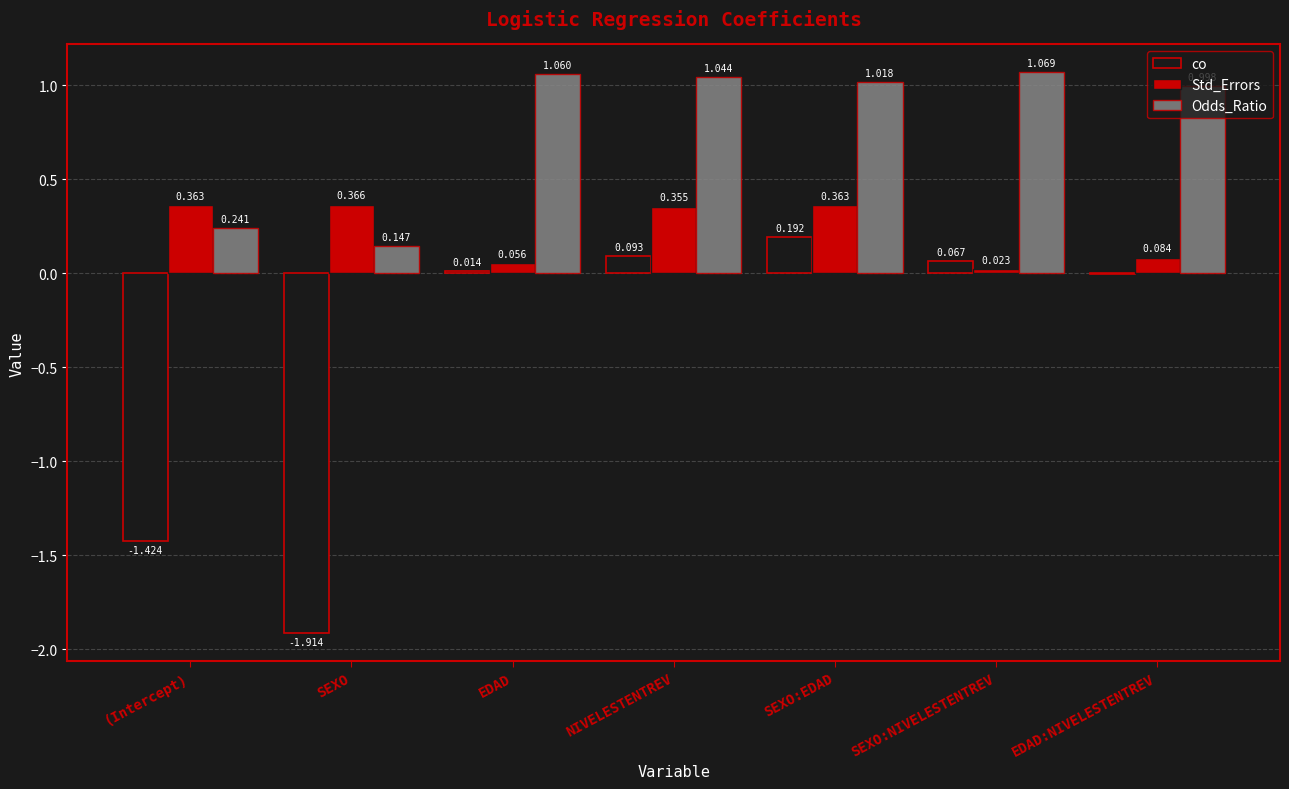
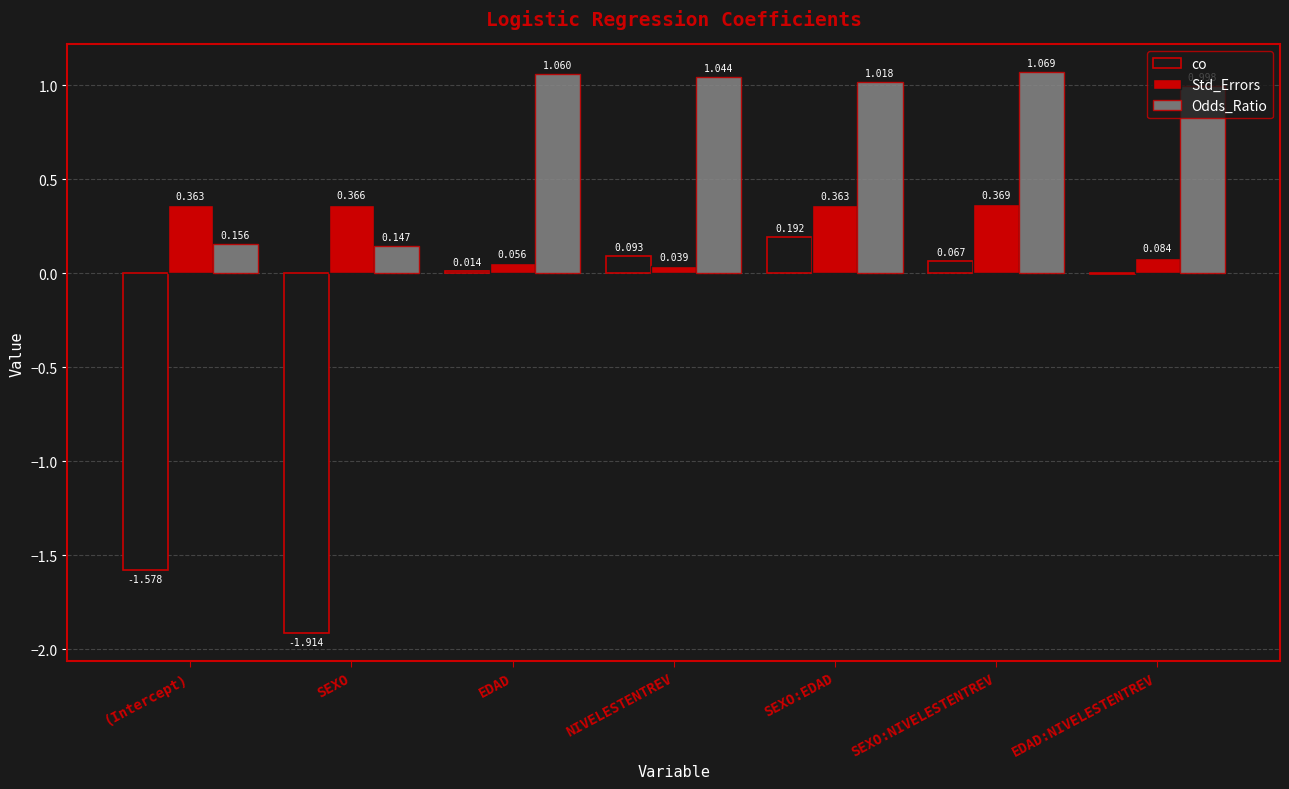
co, (Intercept): -1.424 -> -1.578
Odds_Ratio, (Intercept): 0.241 -> 0.156
Std_Errors, NIVELESTENTREV: 0.355 -> 0.039
Std_Errors, SEXO:NIVELESTENTREV: 0.023 -> 0.369
